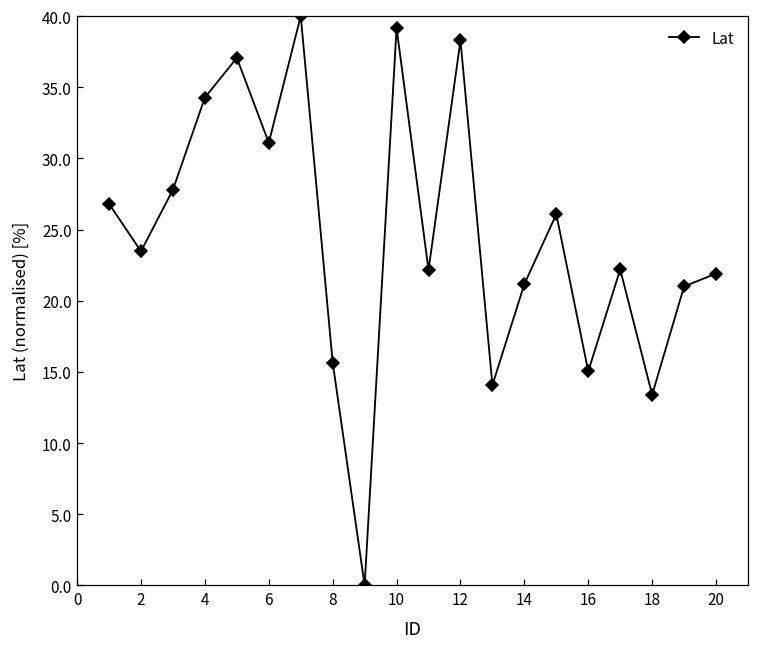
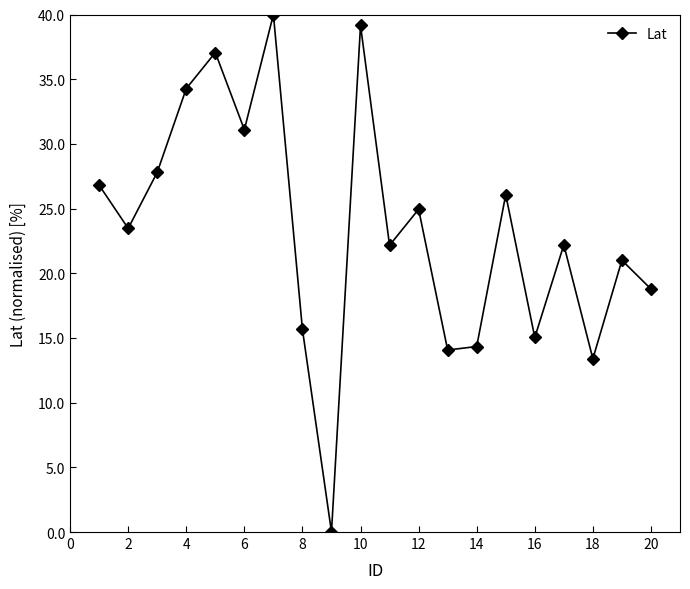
12: 38.3 -> 24.9
14: 21.2 -> 14.3
20: 21.9 -> 18.8
